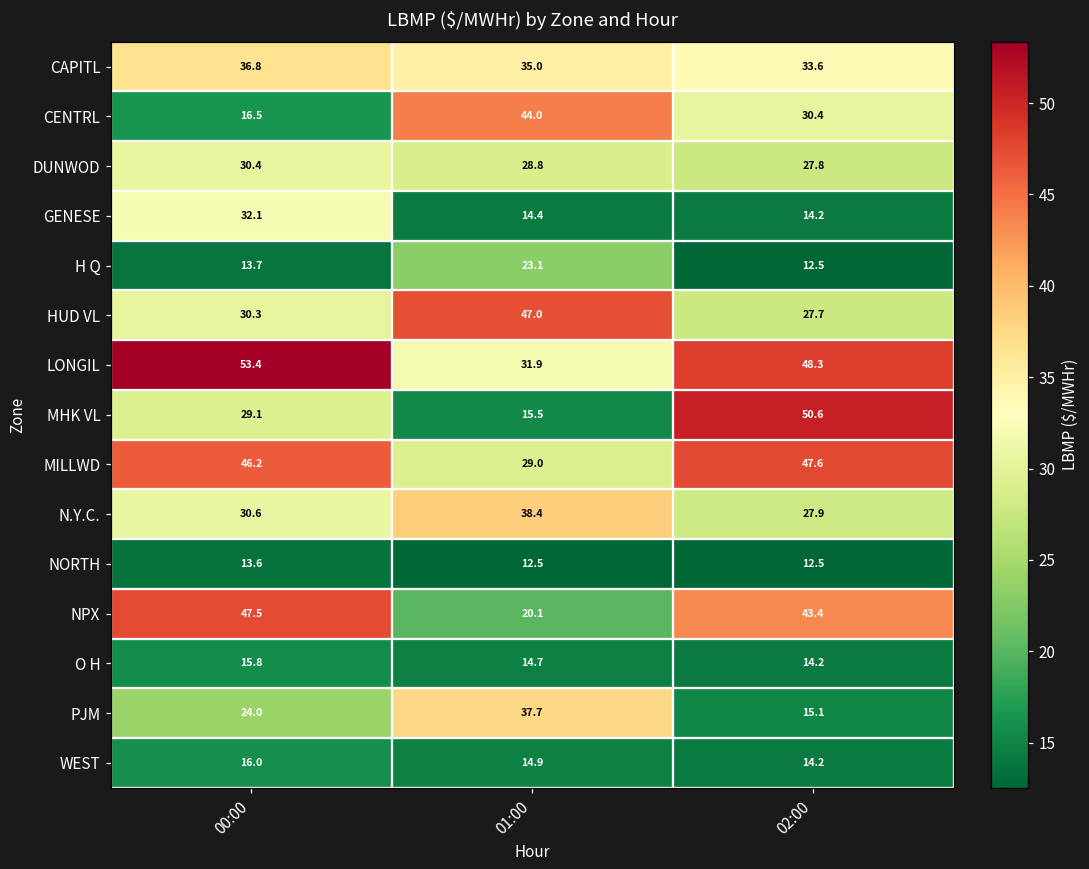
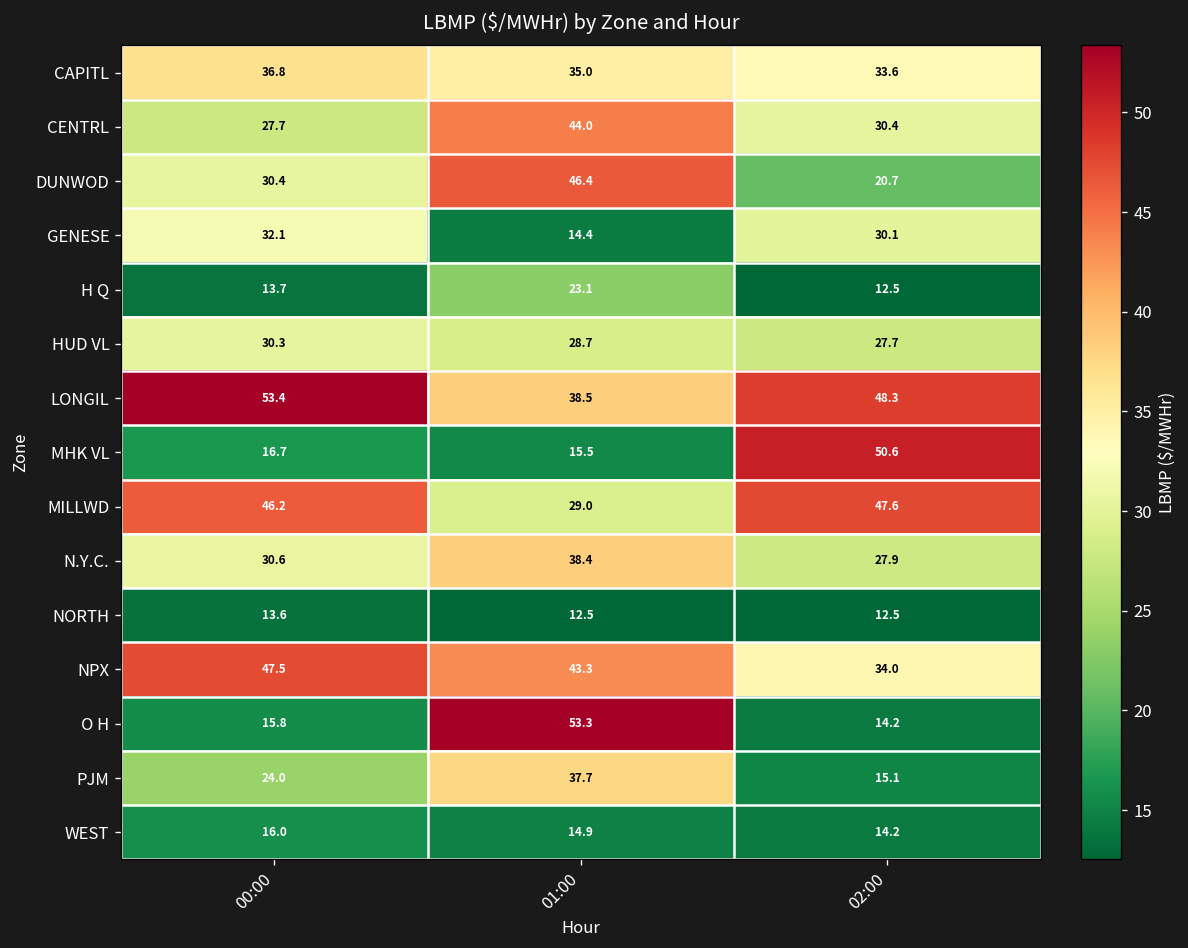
CENTRL, 00:00: 16.5 -> 27.7
DUNWOD, 01:00: 28.8 -> 46.4
DUNWOD, 02:00: 27.8 -> 20.7
GENESE, 02:00: 14.2 -> 30.1
HUD VL, 01:00: 47.0 -> 28.7
LONGIL, 01:00: 31.9 -> 38.5
MHK VL, 00:00: 29.1 -> 16.7
NPX, 01:00: 20.1 -> 43.3
NPX, 02:00: 43.4 -> 34.0
O H, 01:00: 14.7 -> 53.3
